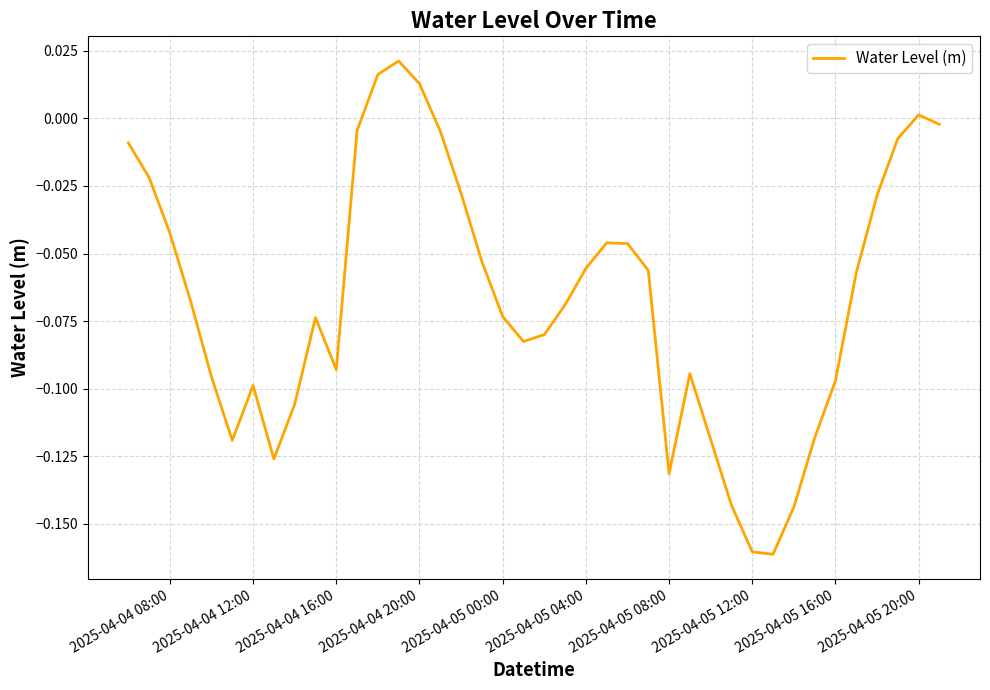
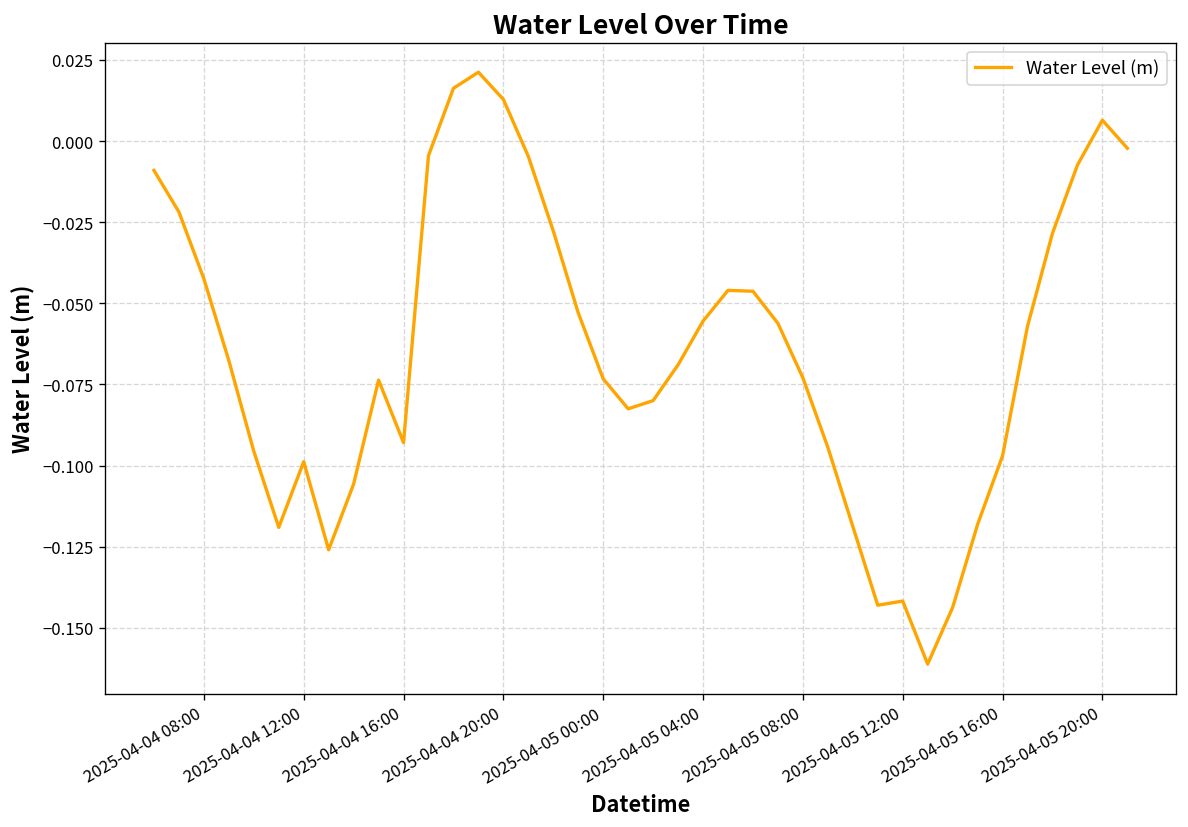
2025-04-05 08:00: -0.131 -> -0.073
2025-04-05 12:00: -0.160 -> -0.142
2025-04-05 20:00: 0.001 -> 0.006
